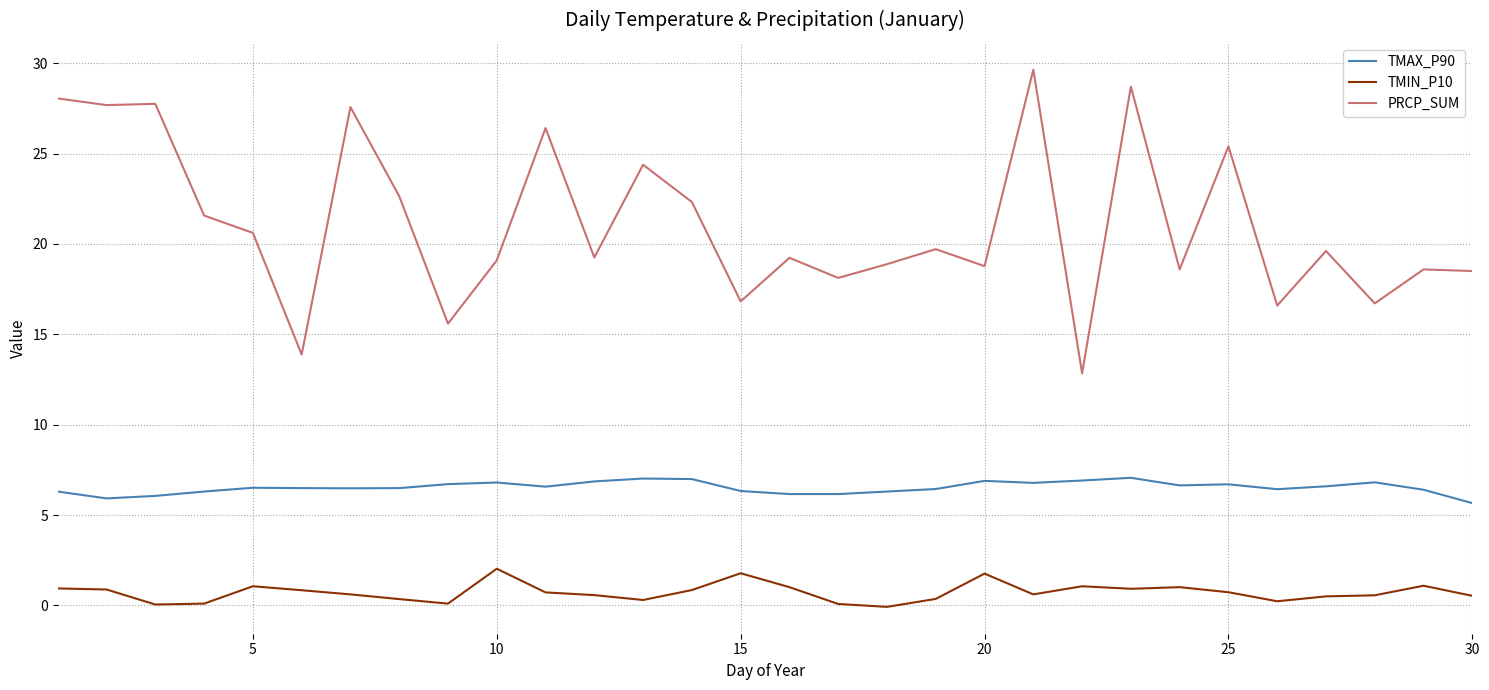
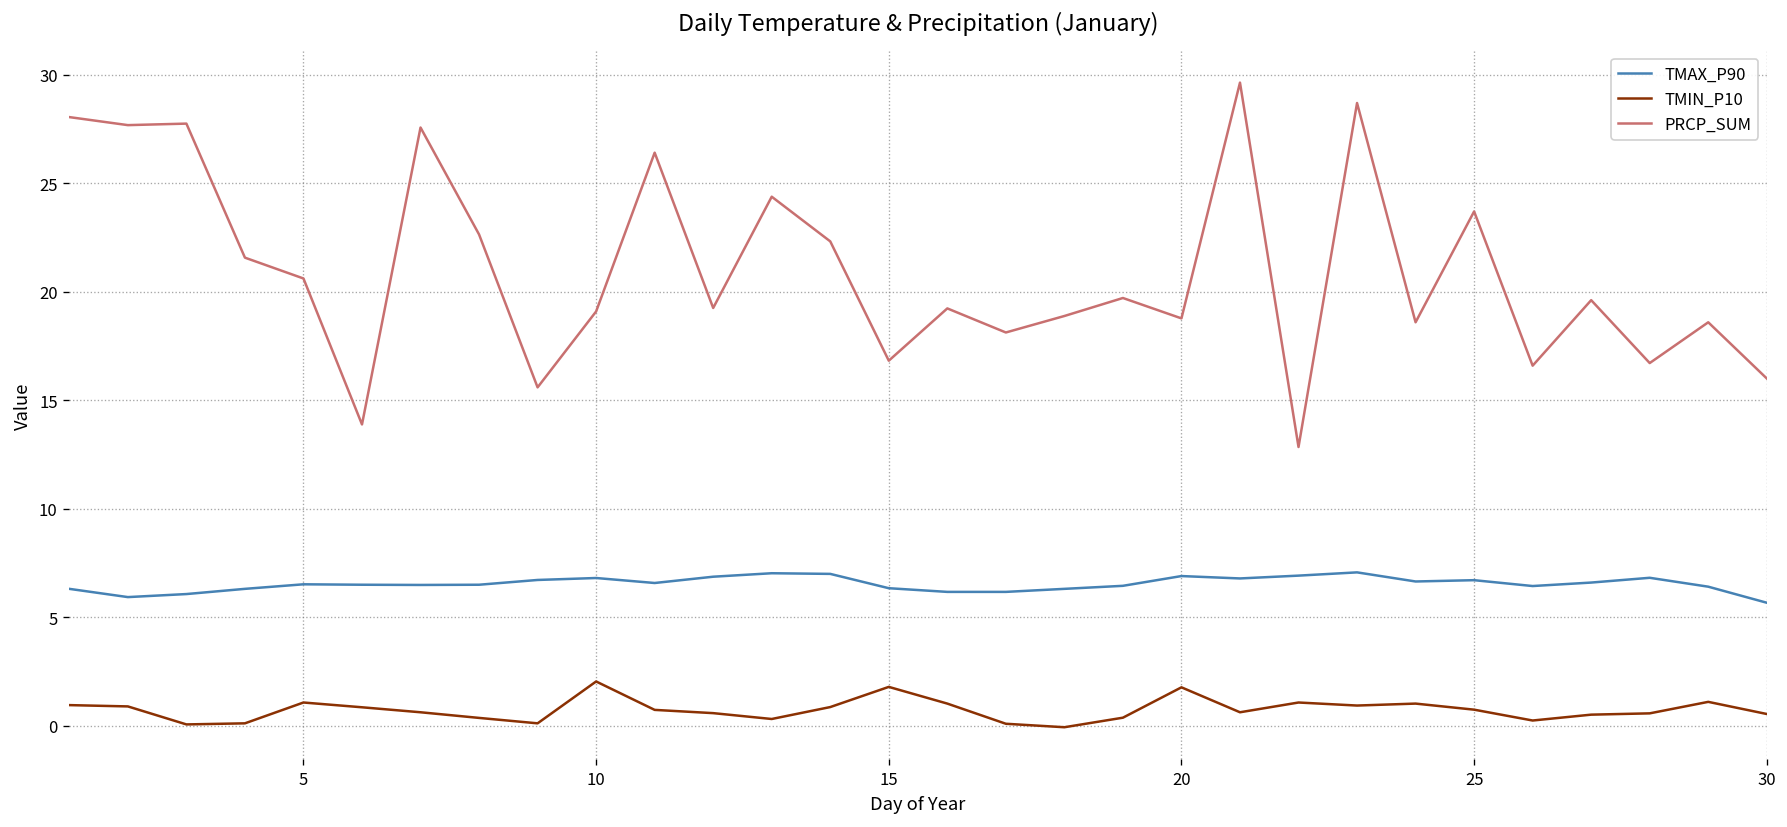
PRCP_SUM, 25: 25.4 -> 23.7
PRCP_SUM, 30: 18.5 -> 16.0
